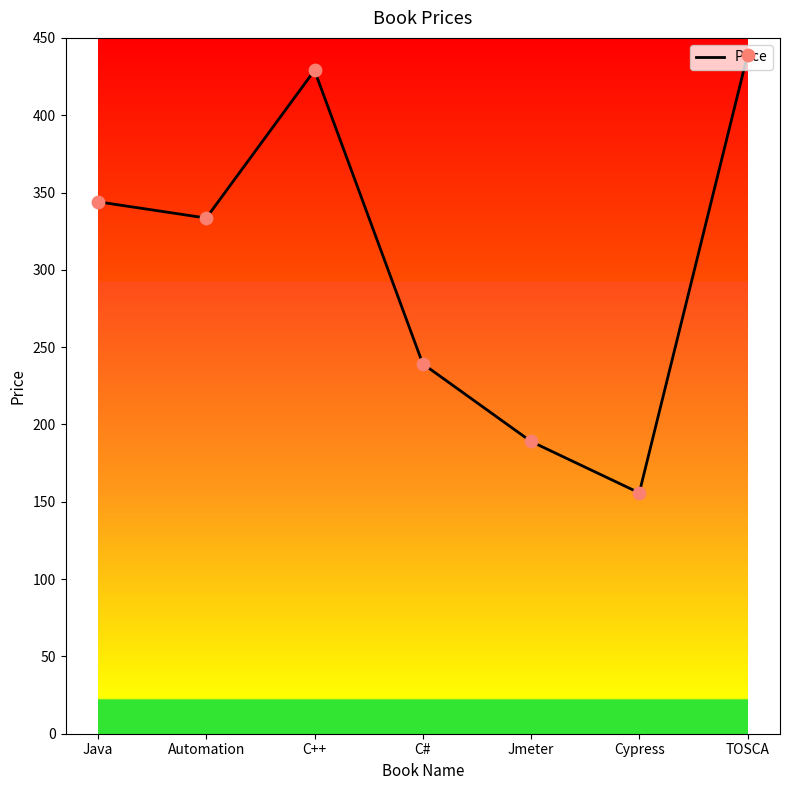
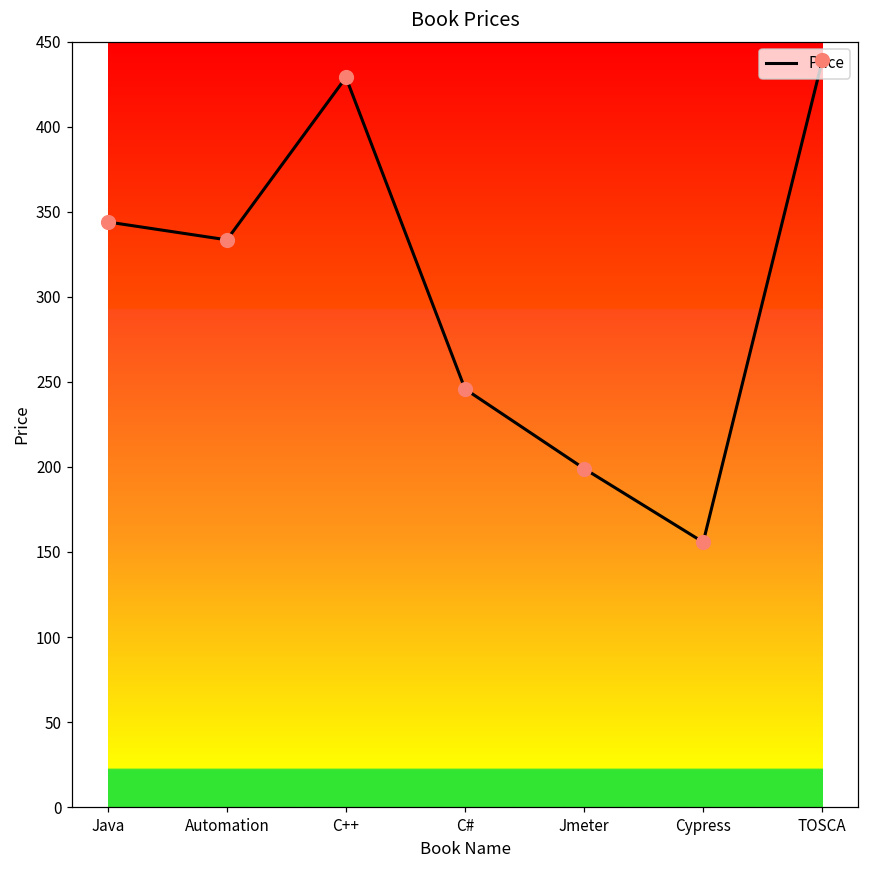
C#: 239 -> 246
Jmeter: 189 -> 199
